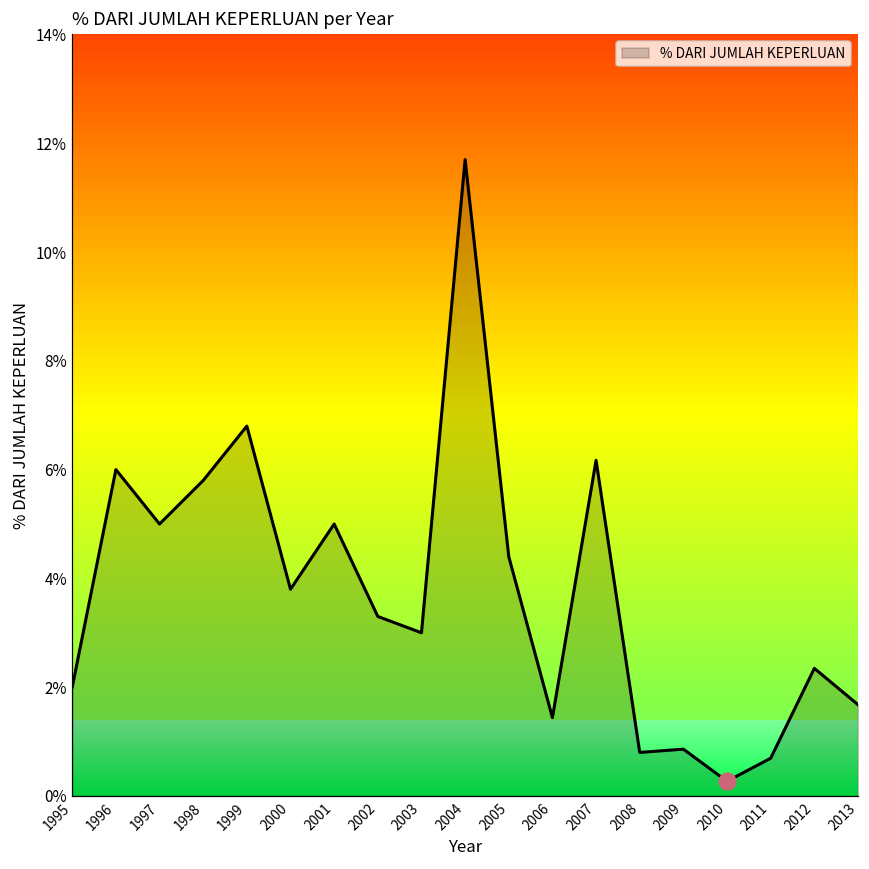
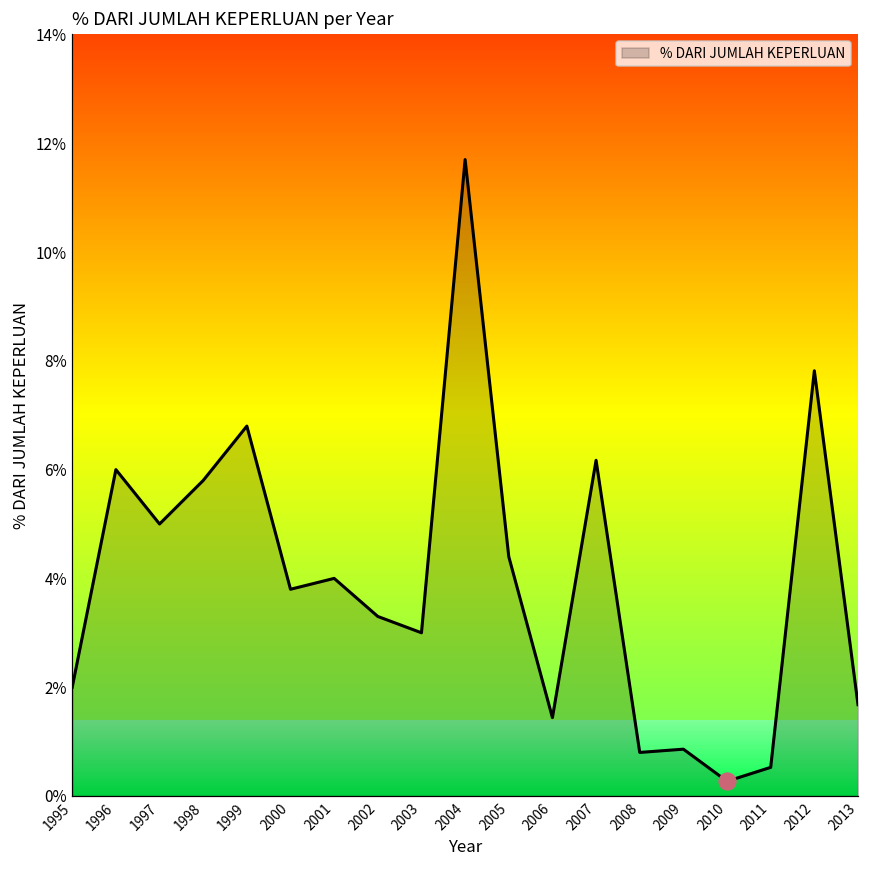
% DARI JUMLAH KEPERLUAN, 2001: 5% -> 4%
% DARI JUMLAH KEPERLUAN, 2011: 0.7% -> 0.5%
% DARI JUMLAH KEPERLUAN, 2012: 2.3% -> 7.8%
